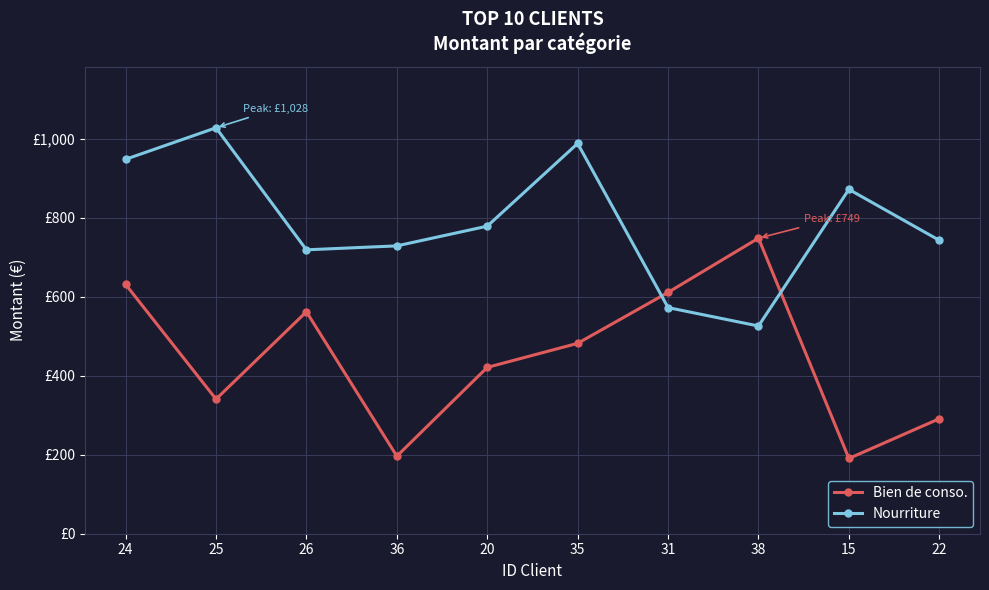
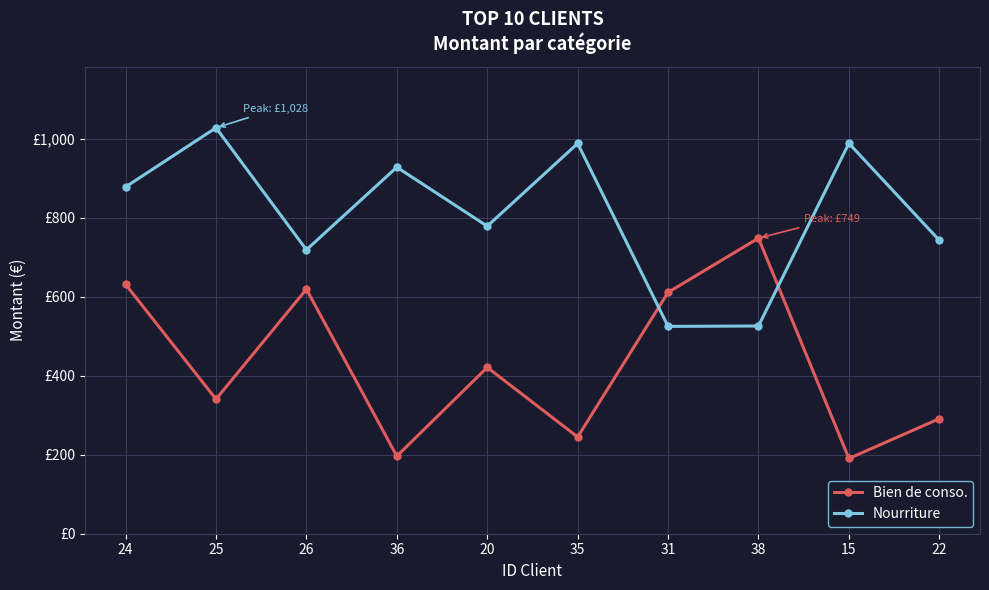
Nourriture, 24: £950 -> £880
Bien de conso., 26: £560 -> £620
Nourriture, 36: £730 -> £930
Bien de conso., 35: £480 -> £250
Nourriture, 31: £570 -> £530
Nourriture, 15: £870 -> £990
